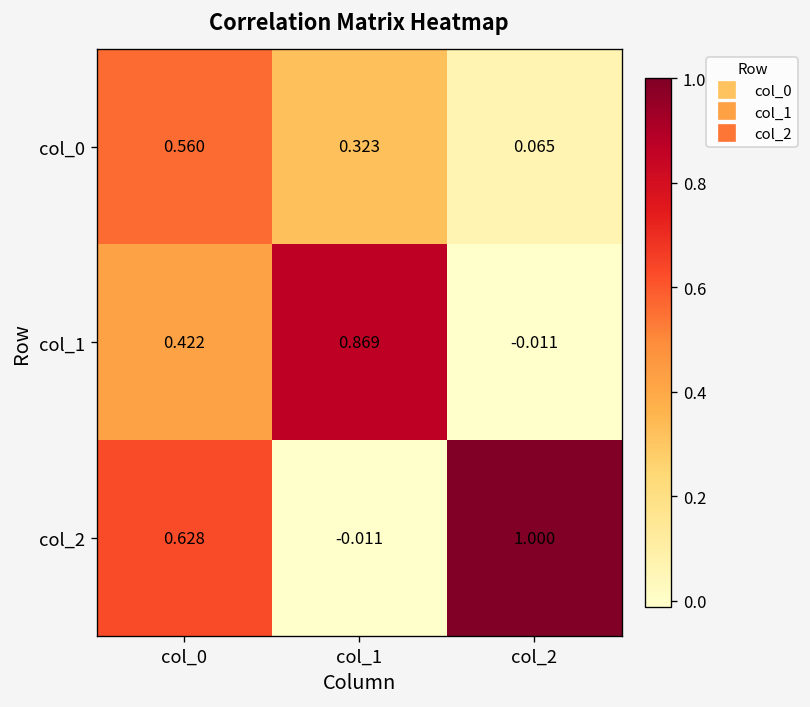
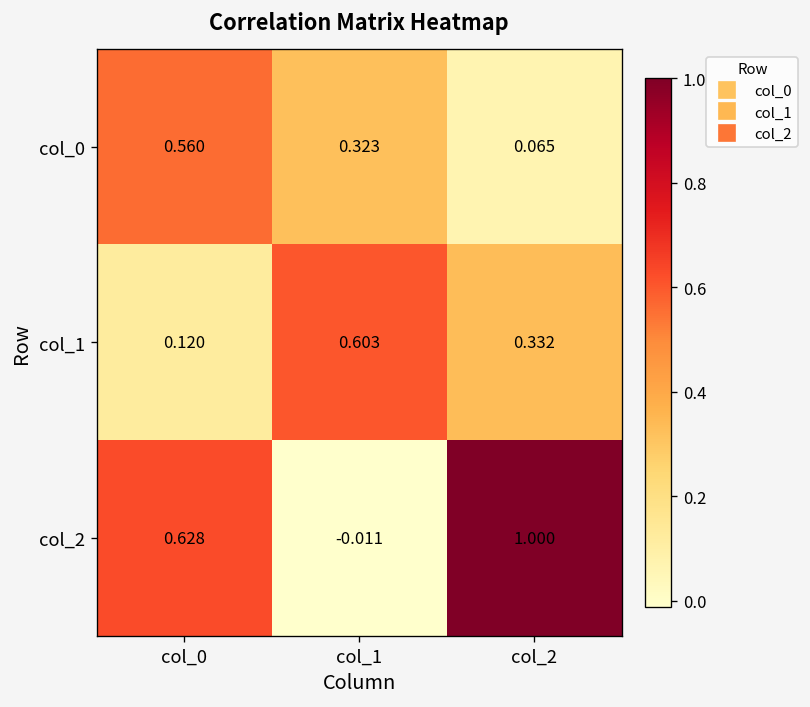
col_1, col_0: 0.422 -> 0.120
col_1, col_1: 0.869 -> 0.603
col_1, col_2: -0.011 -> 0.332
